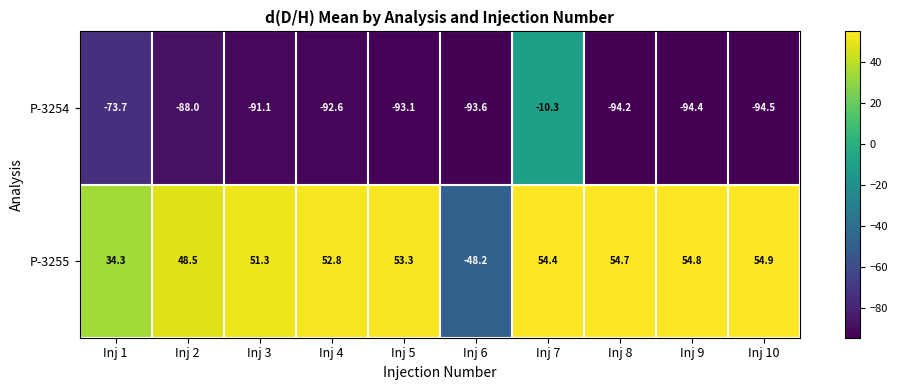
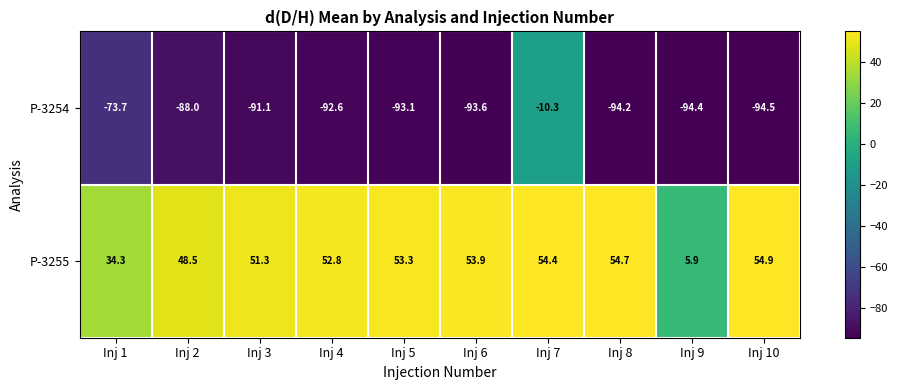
P-3255, Inj 6: -48.2 -> 53.9
P-3255, Inj 9: 54.8 -> 5.9
